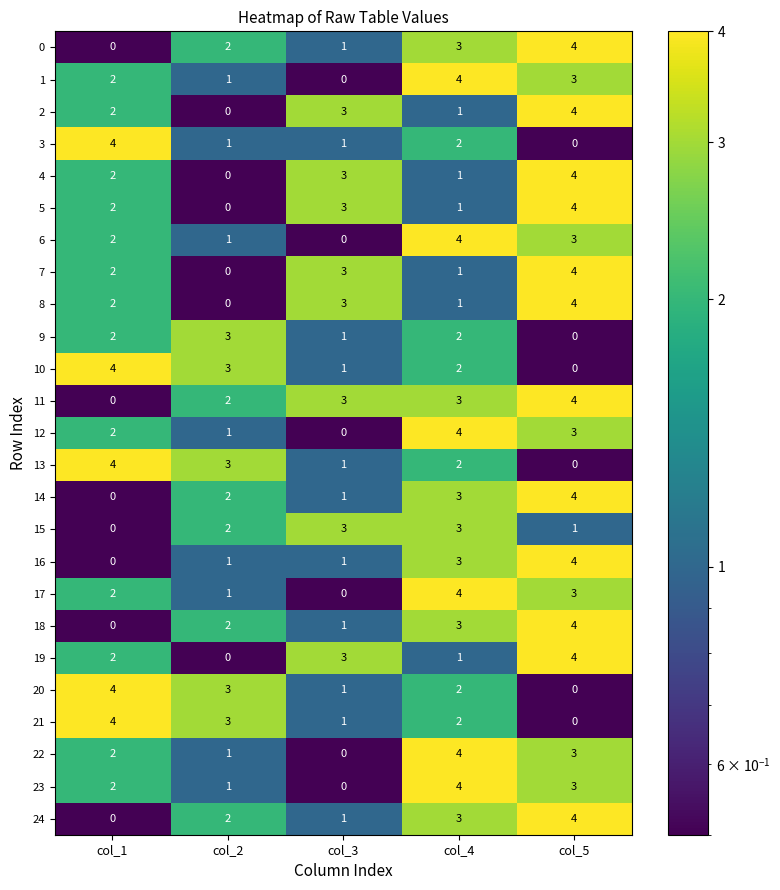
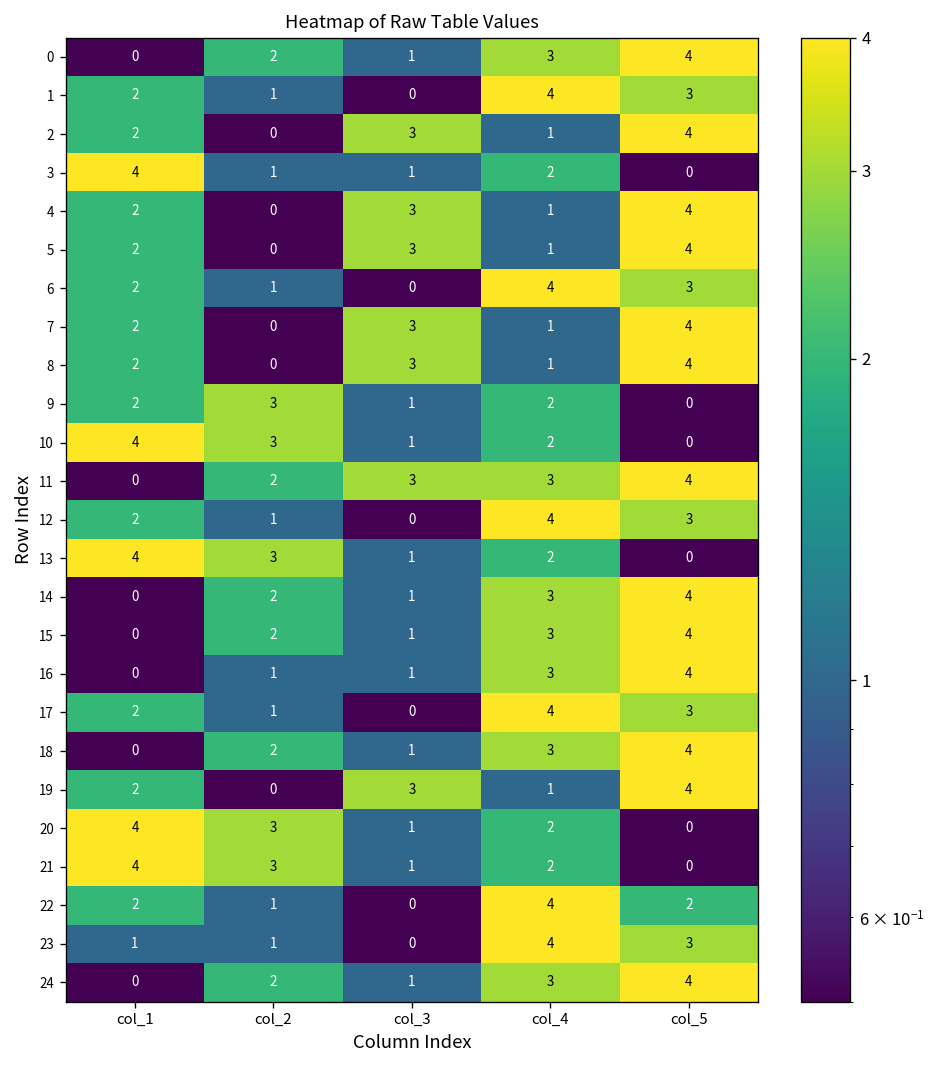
15, col_3: 3 -> 1
15, col_5: 1 -> 4
22, col_5: 3 -> 2
23, col_1: 2 -> 1
